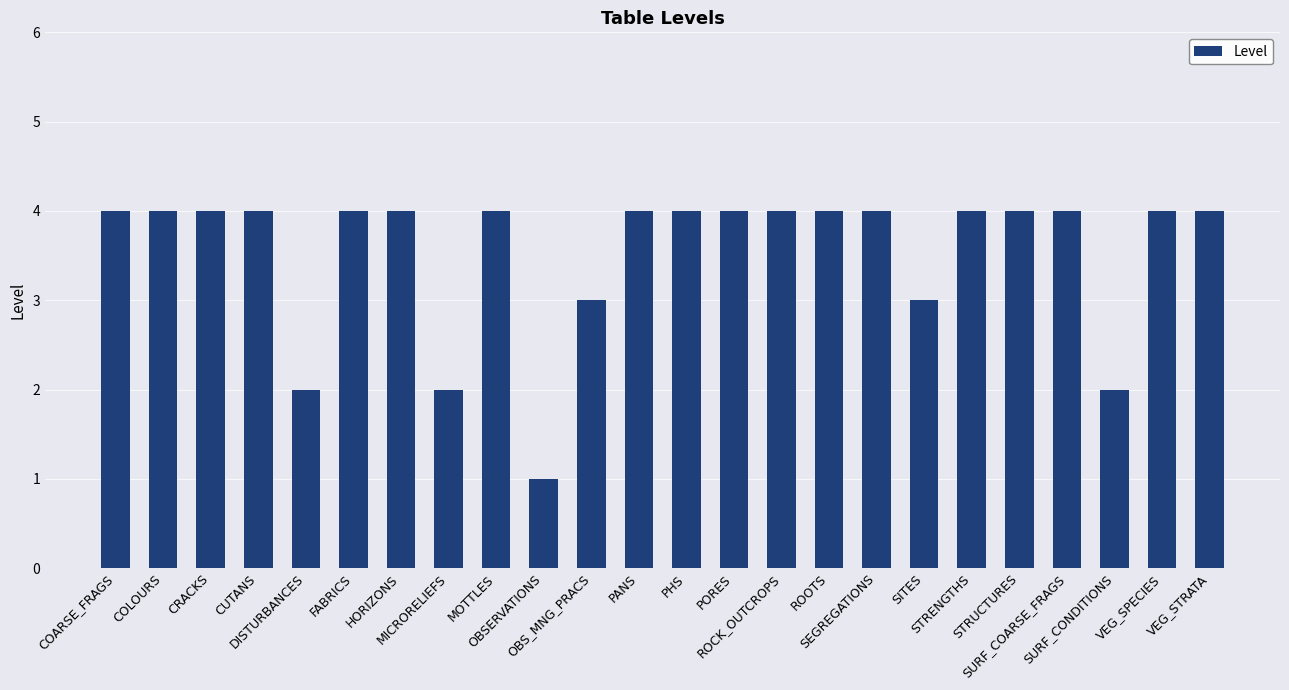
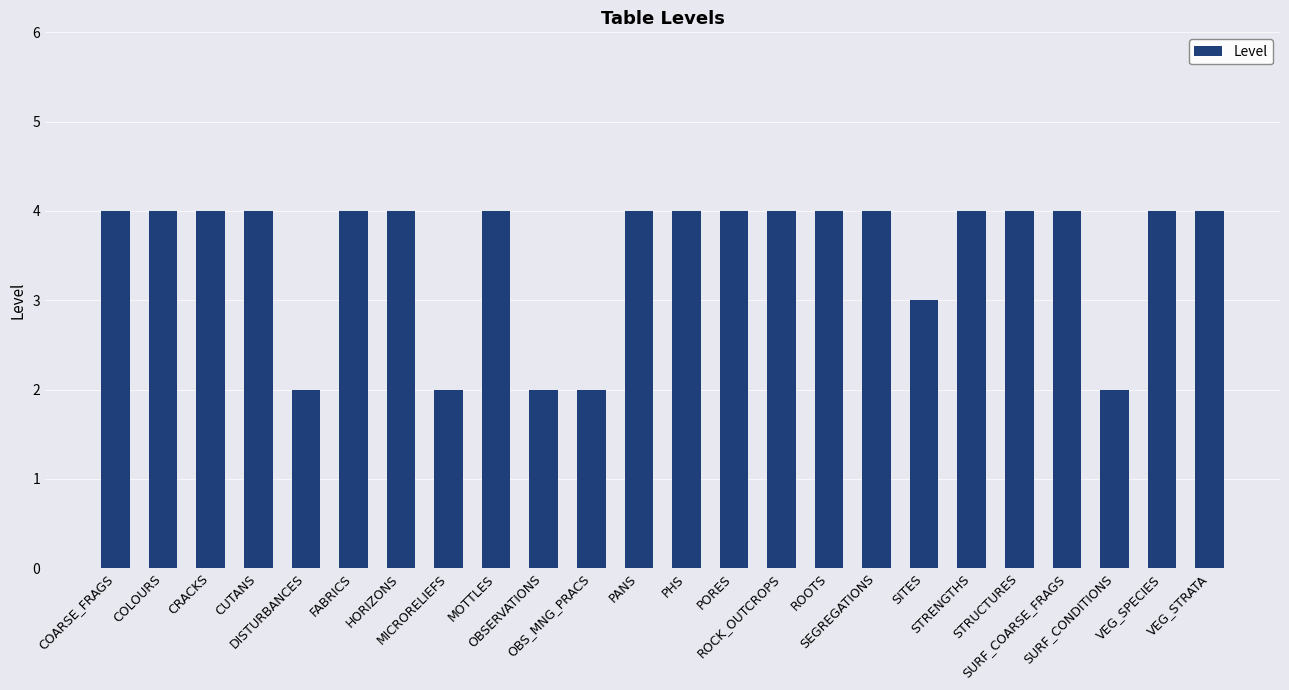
OBSERVATIONS: 1 -> 2
OBS_MNG_PRACS: 3 -> 2
